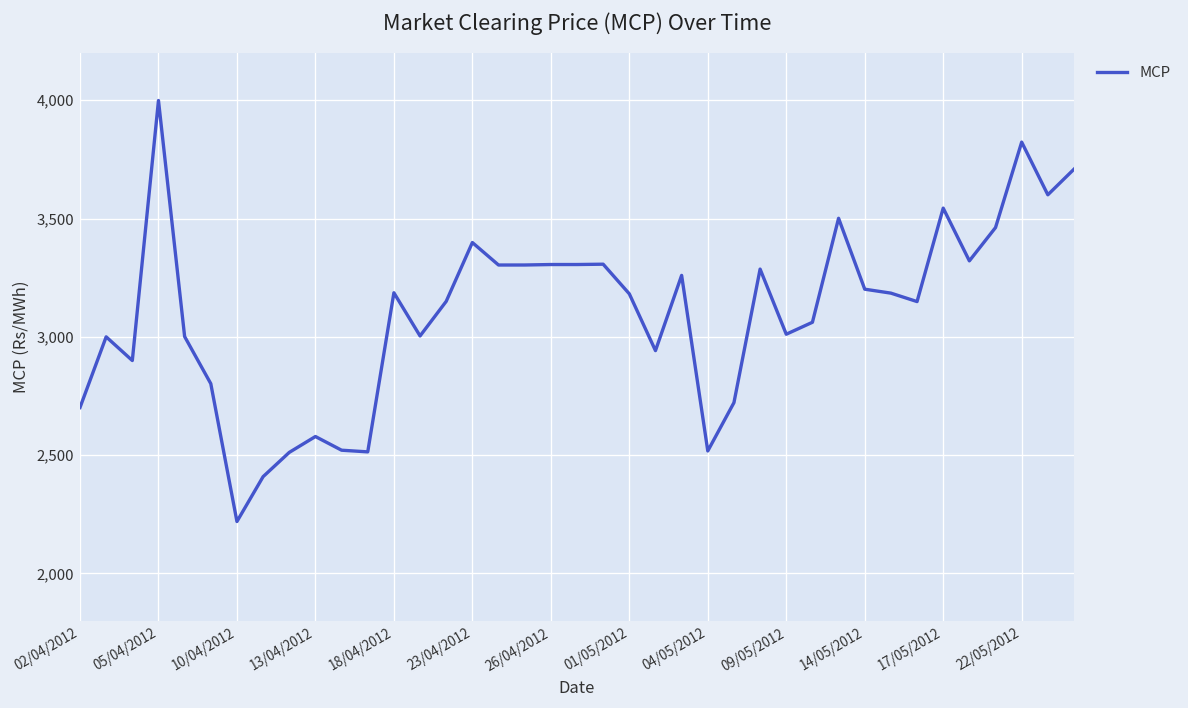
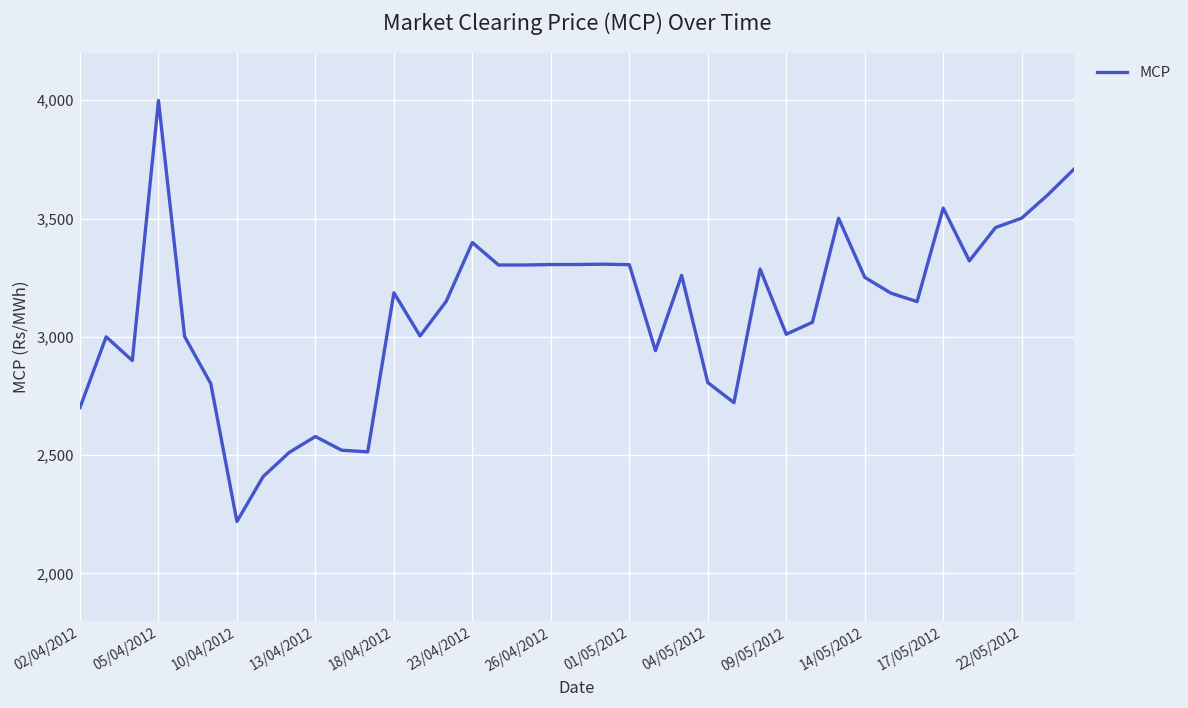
01/05/2012: 3,180 -> 3,310
04/05/2012: 2,520 -> 2,810
14/05/2012: 3,200 -> 3,250
22/05/2012: 3,820 -> 3,500
